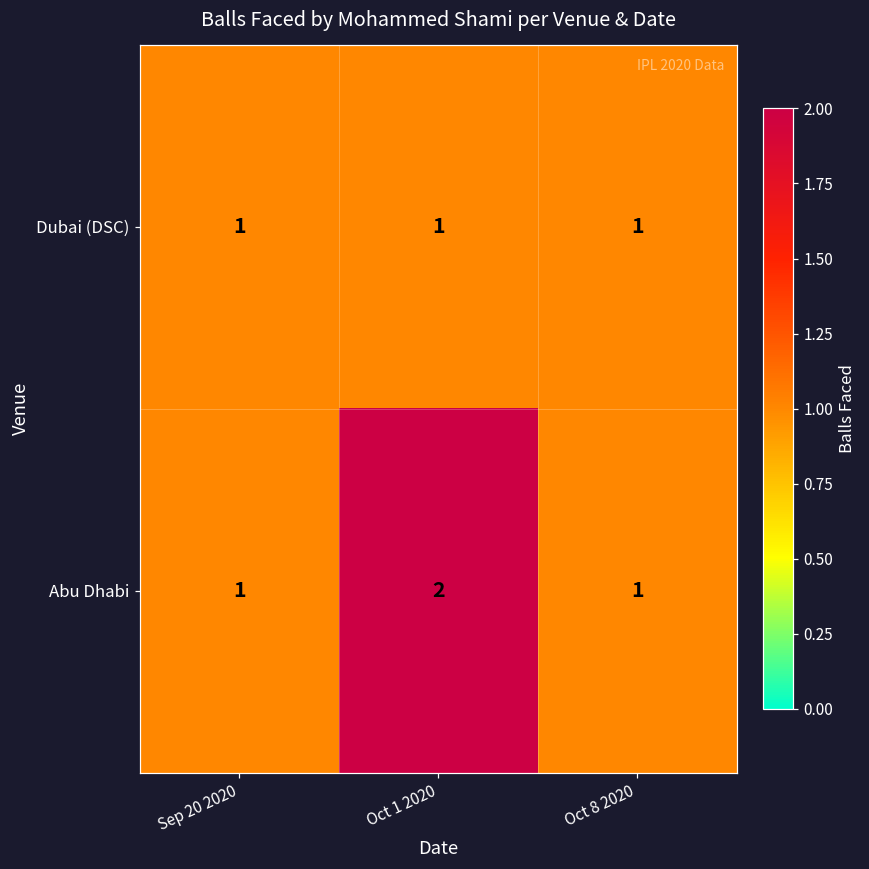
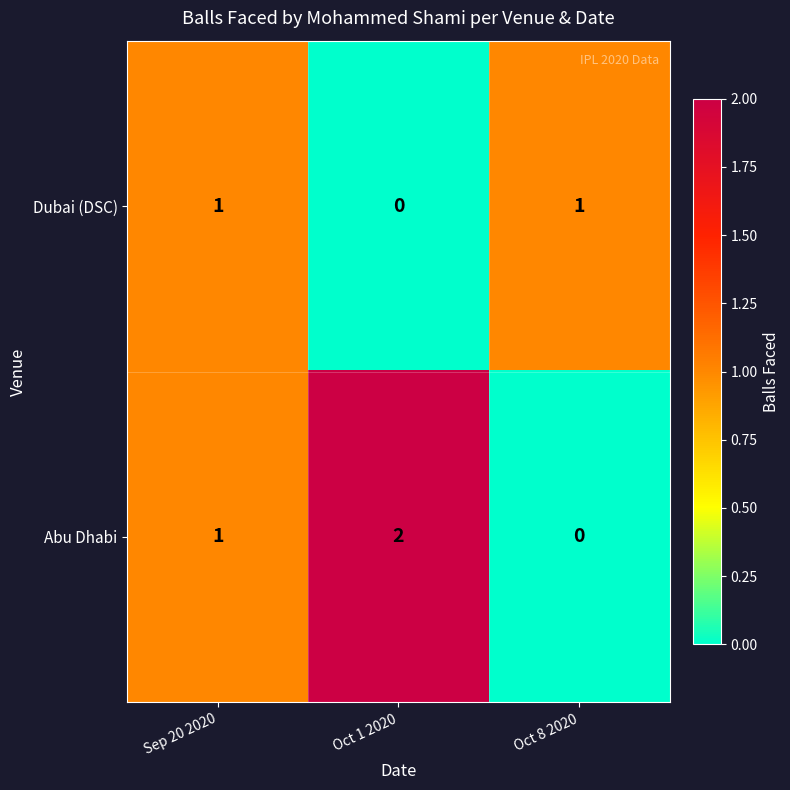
Dubai (DSC), Oct 1 2020: 1 -> 0
Abu Dhabi, Oct 8 2020: 1 -> 0
